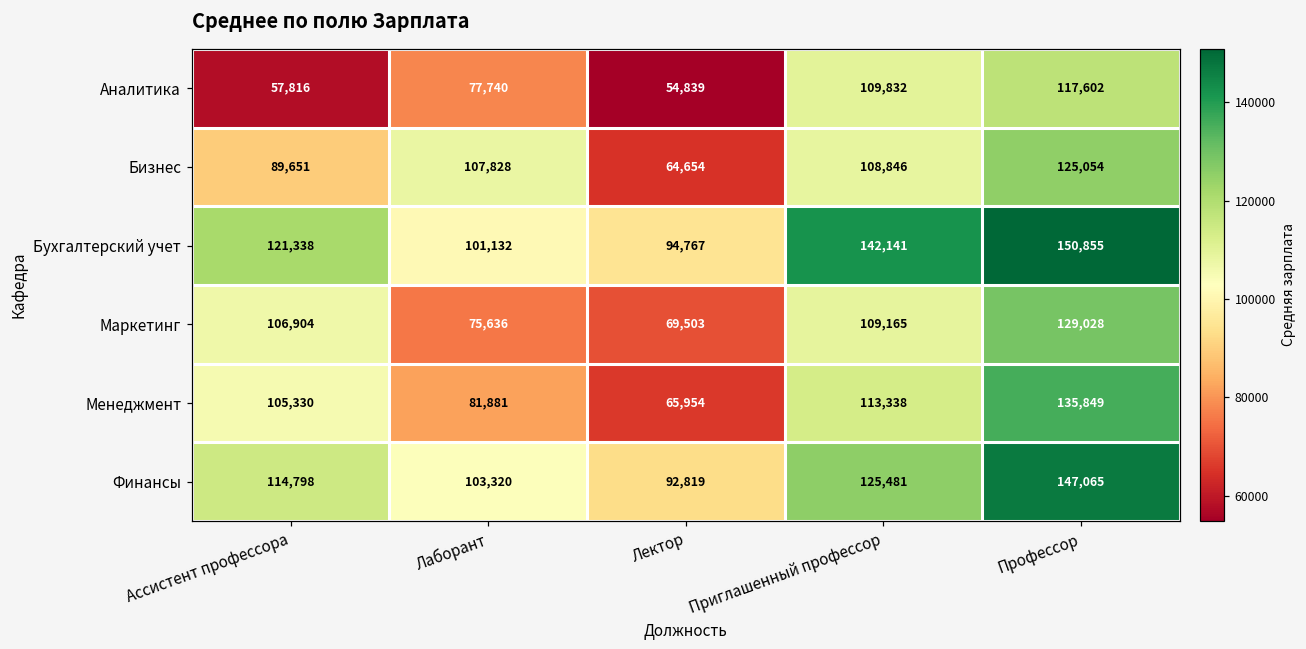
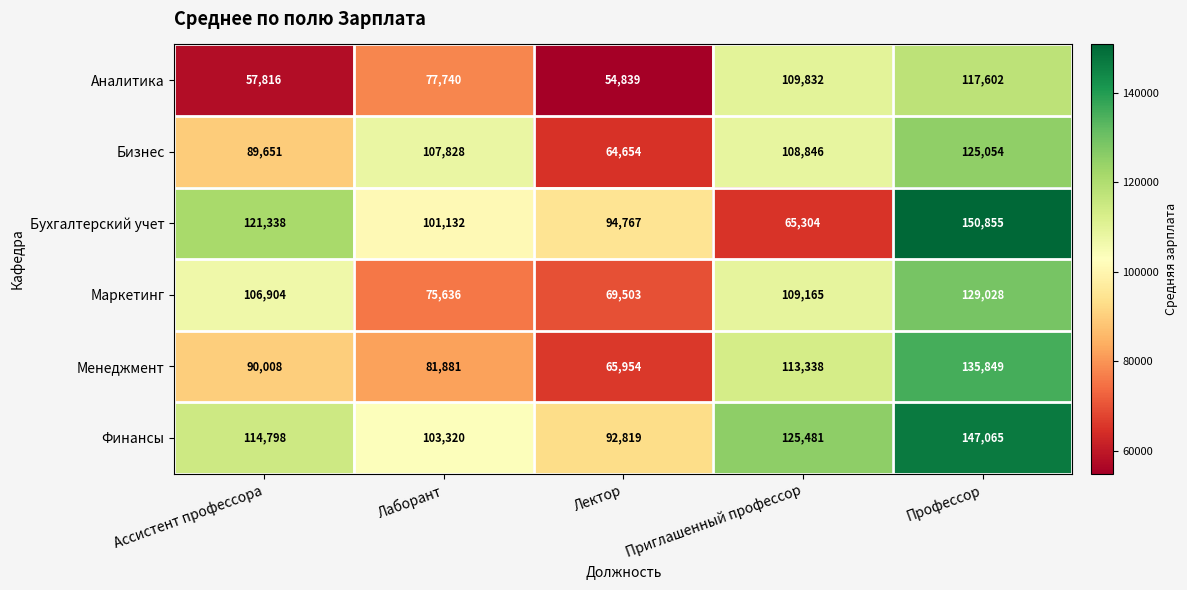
Бухгалтерский учет, Приглашенный профессор: 142,141 -> 65,304
Менеджмент, Ассистент профессора: 105,330 -> 90,008
